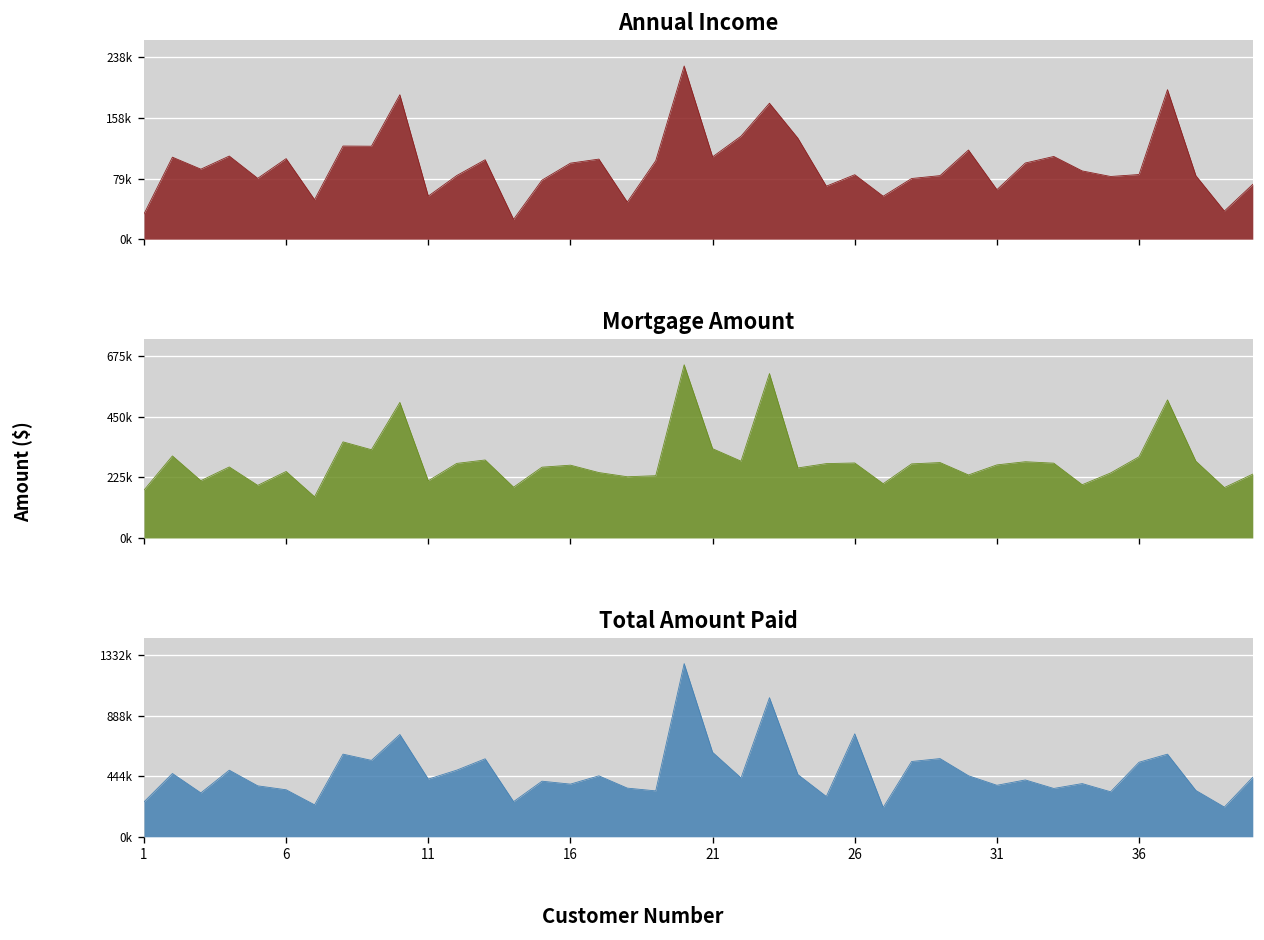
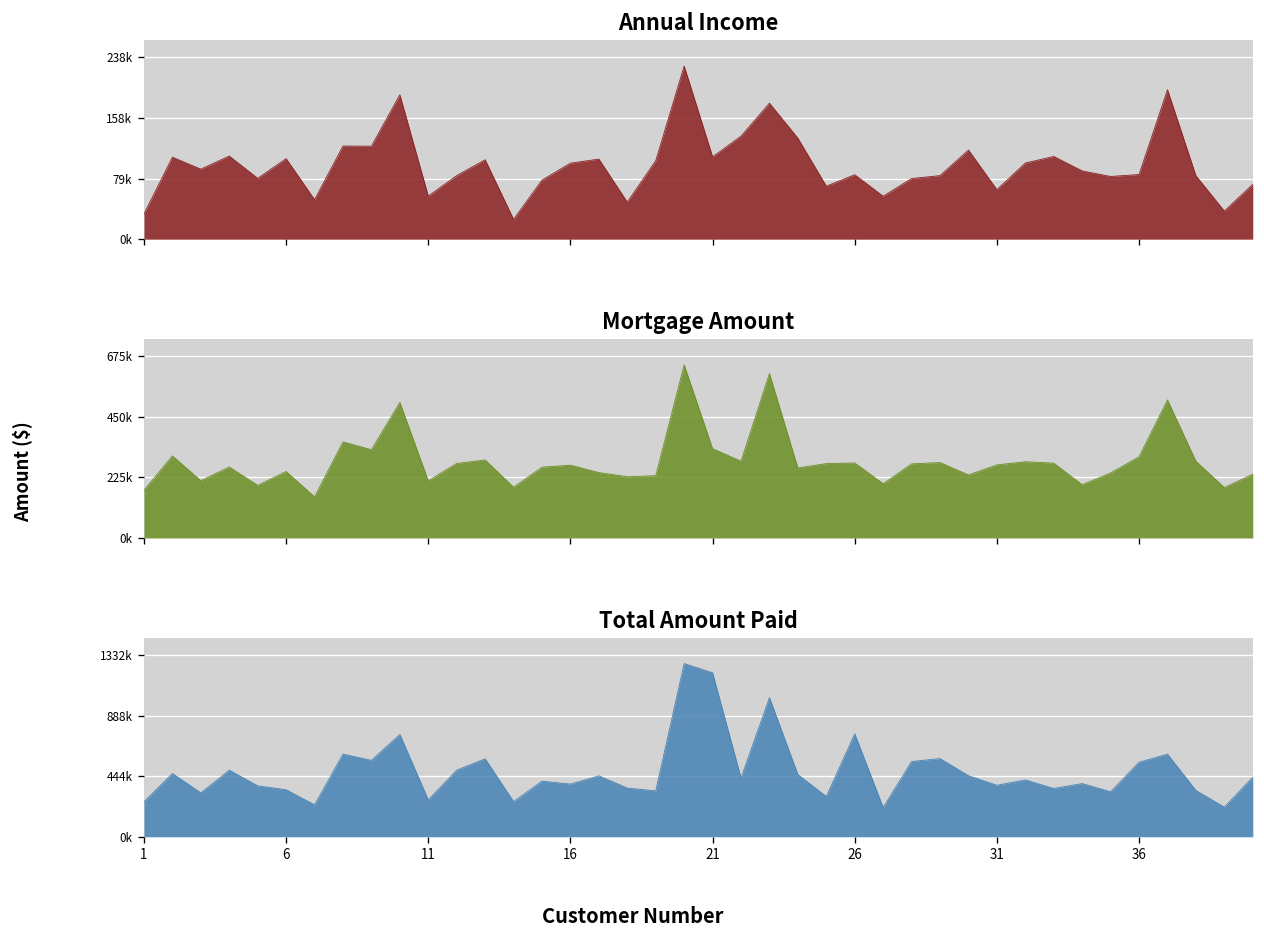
Total Amount Paid, 11: 420000 -> 270000
Total Amount Paid, 21: 620000 -> 1200000
